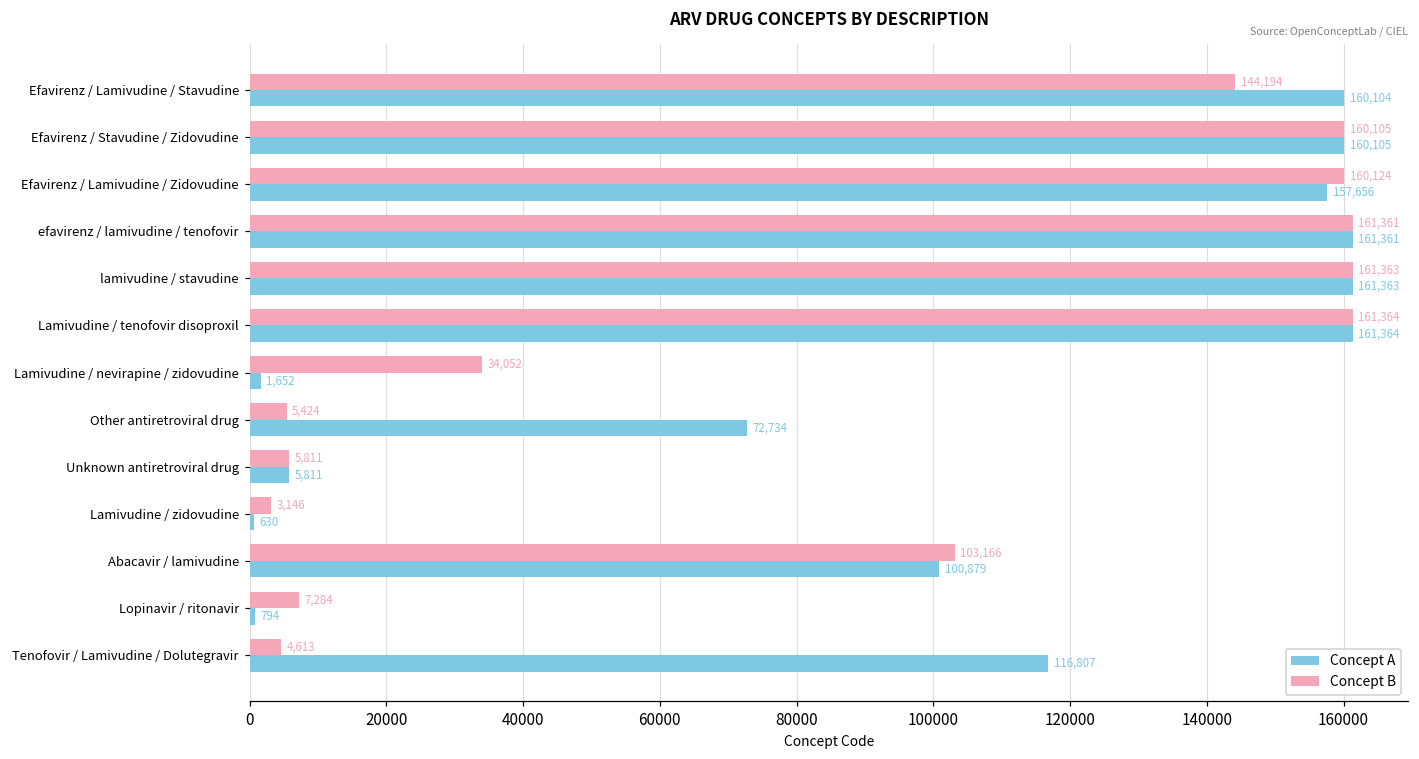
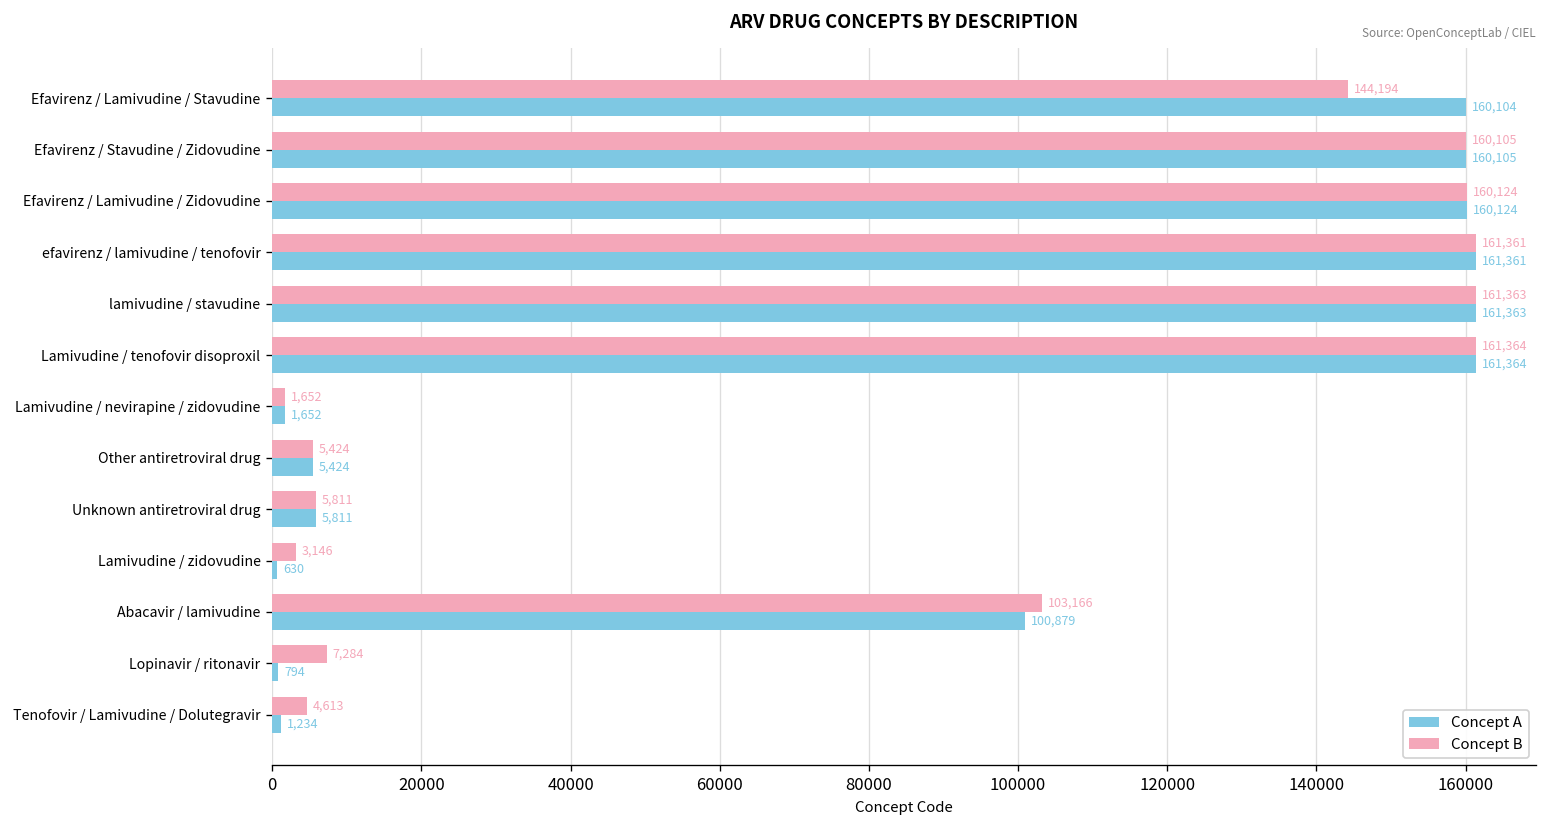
Concept A, Efavirenz / Lamivudine / Zidovudine: 157,656 -> 160,124
Concept B, Lamivudine / nevirapine / zidovudine: 34,052 -> 1,652
Concept A, Other antiretroviral drug: 72,734 -> 5,424
Concept A, Tenofovir / Lamivudine / Dolutegravir: 116,807 -> 1,234
